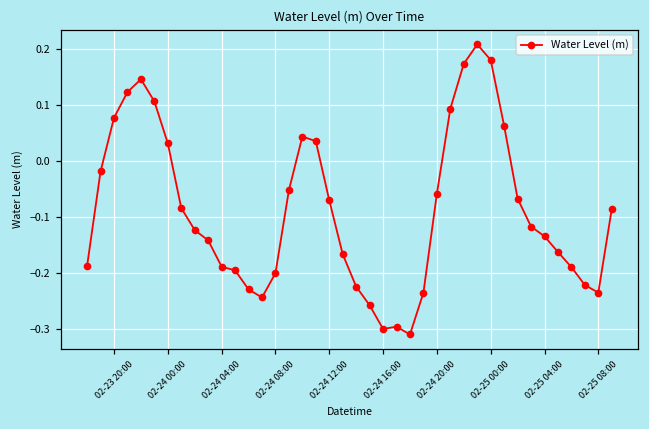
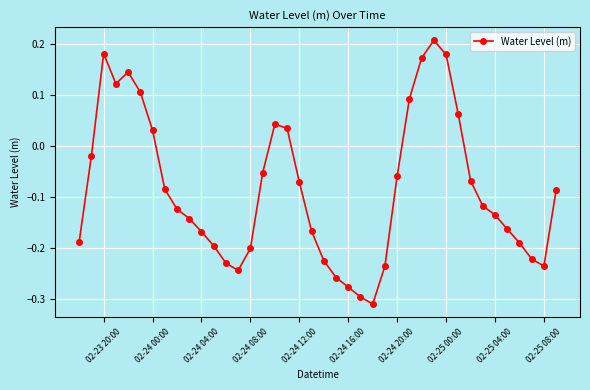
02-23 20:00: 0.08 -> 0.18
02-24 04:00: -0.19 -> -0.17
02-24 16:00: -0.30 -> -0.28
